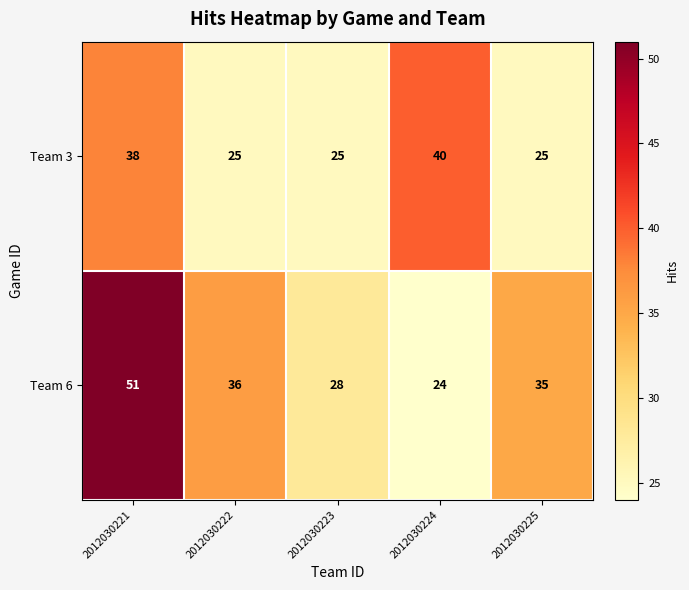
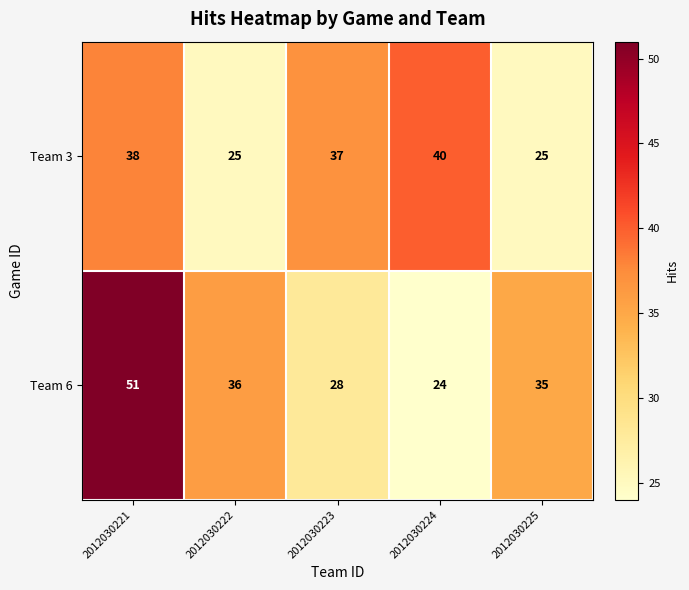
Team 3, 2012030223: 25 -> 37
